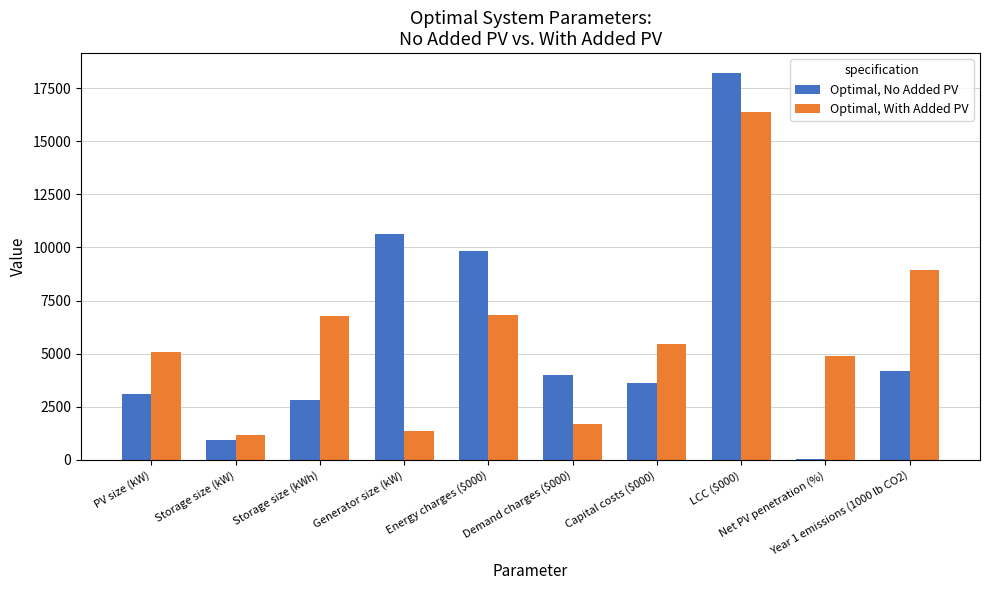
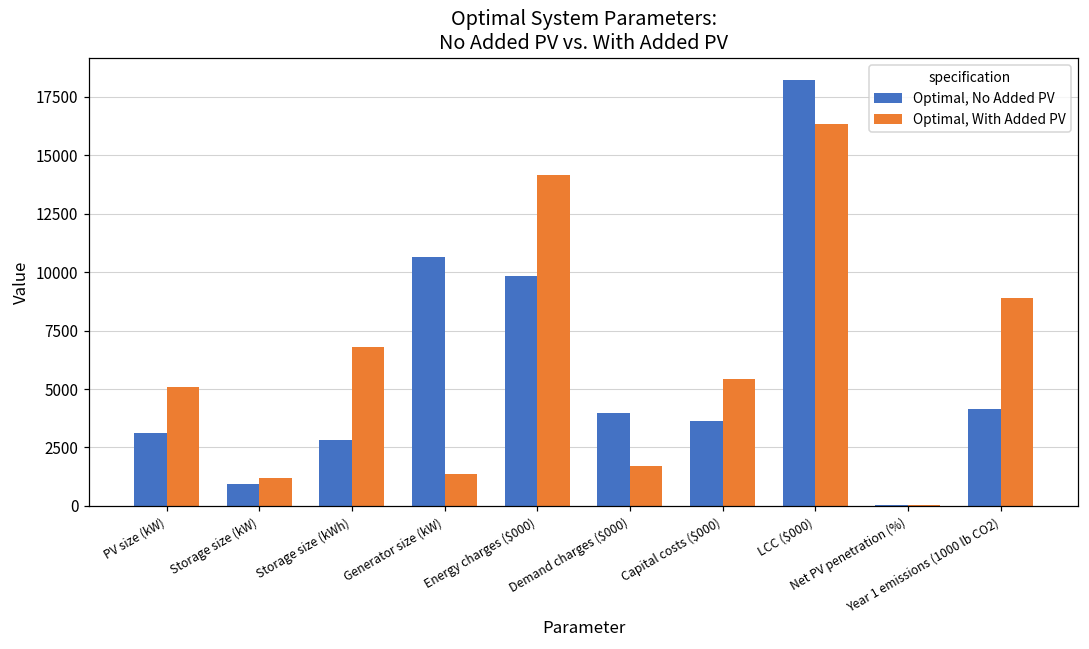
Optimal, With Added PV, Energy charges ($000): 6800 -> 14200
Optimal, With Added PV, Net PV penetration (%): 4900 -> 100
